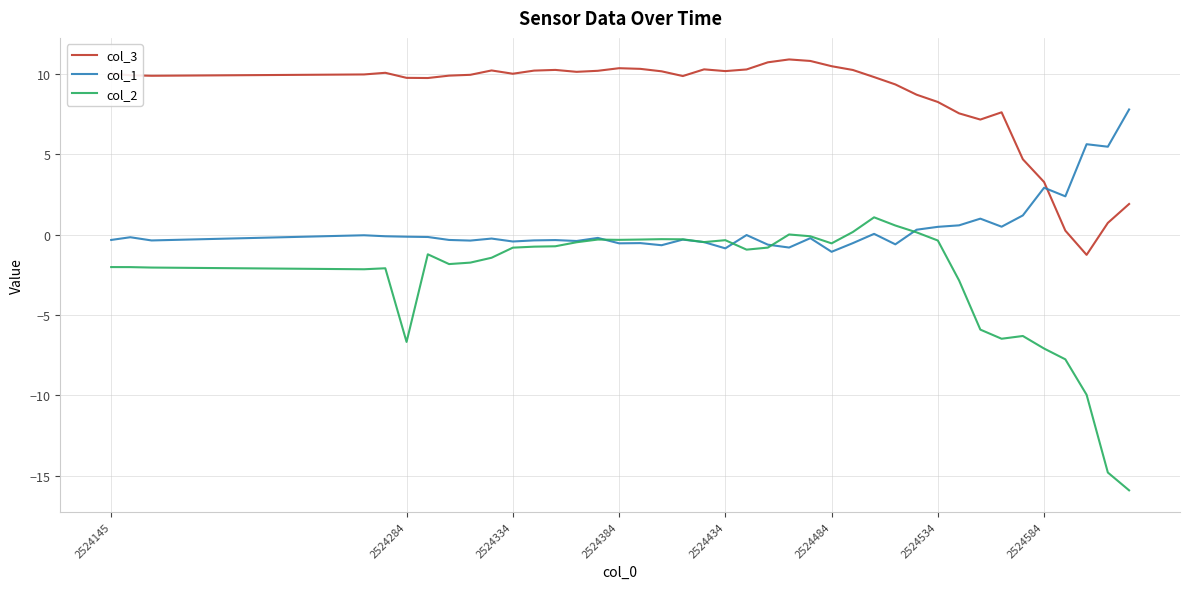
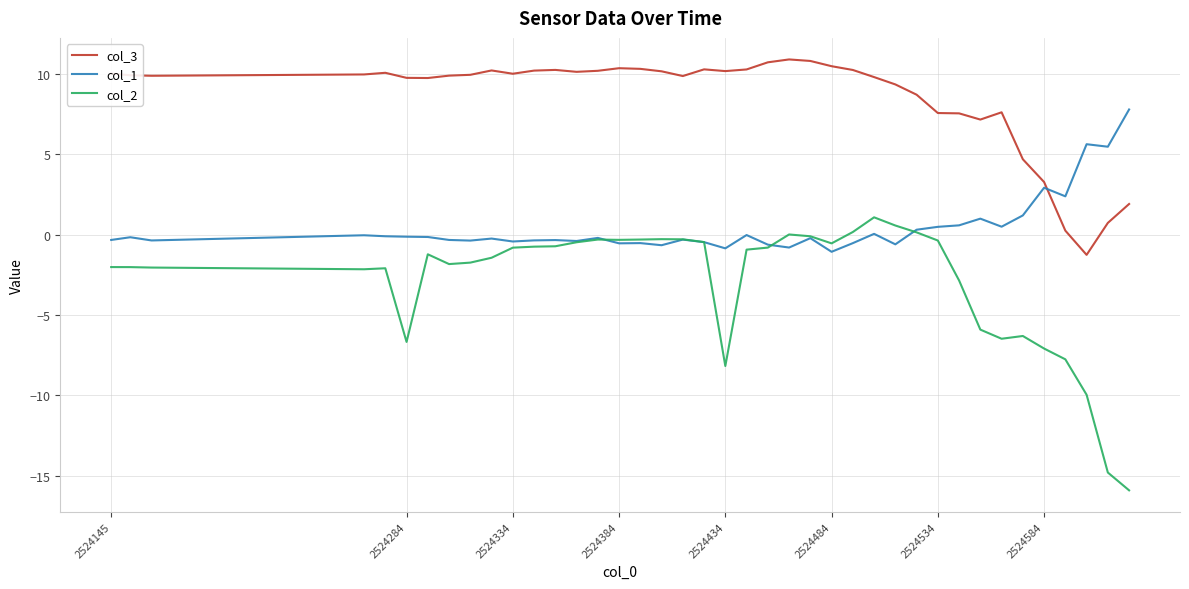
col_2, 2524434: -0.3 -> -8.2
col_3, 2524534: 8.3 -> 7.6
